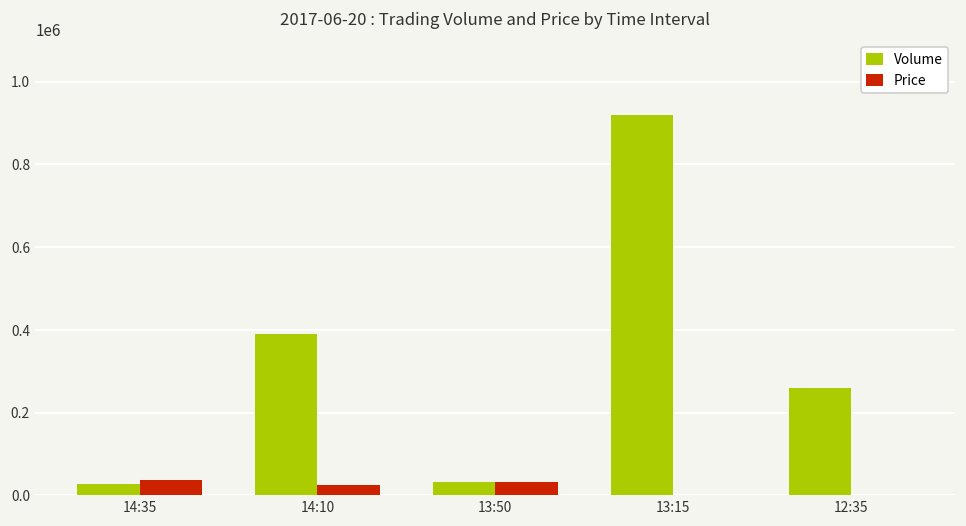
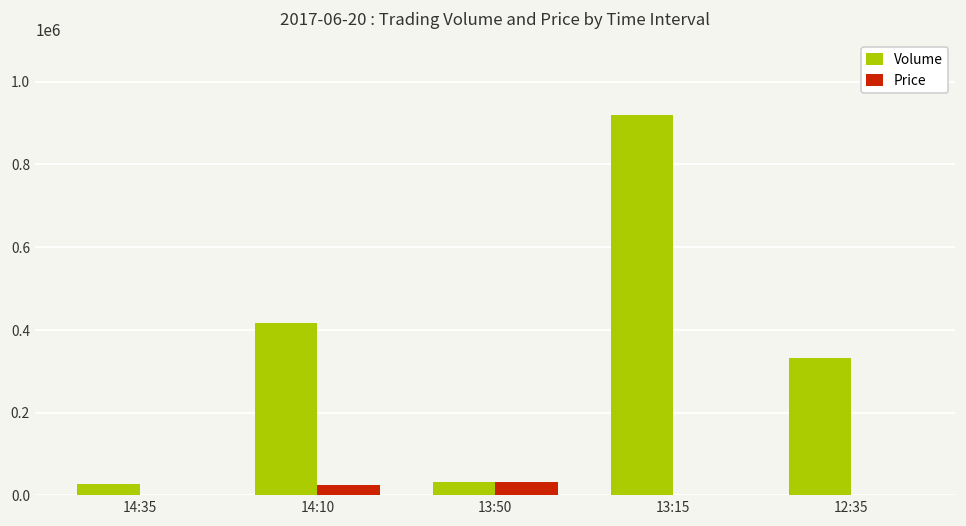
Price, 14:35: 40000 -> 0
Volume, 14:10: 390000 -> 420000
Volume, 12:35: 260000 -> 330000
